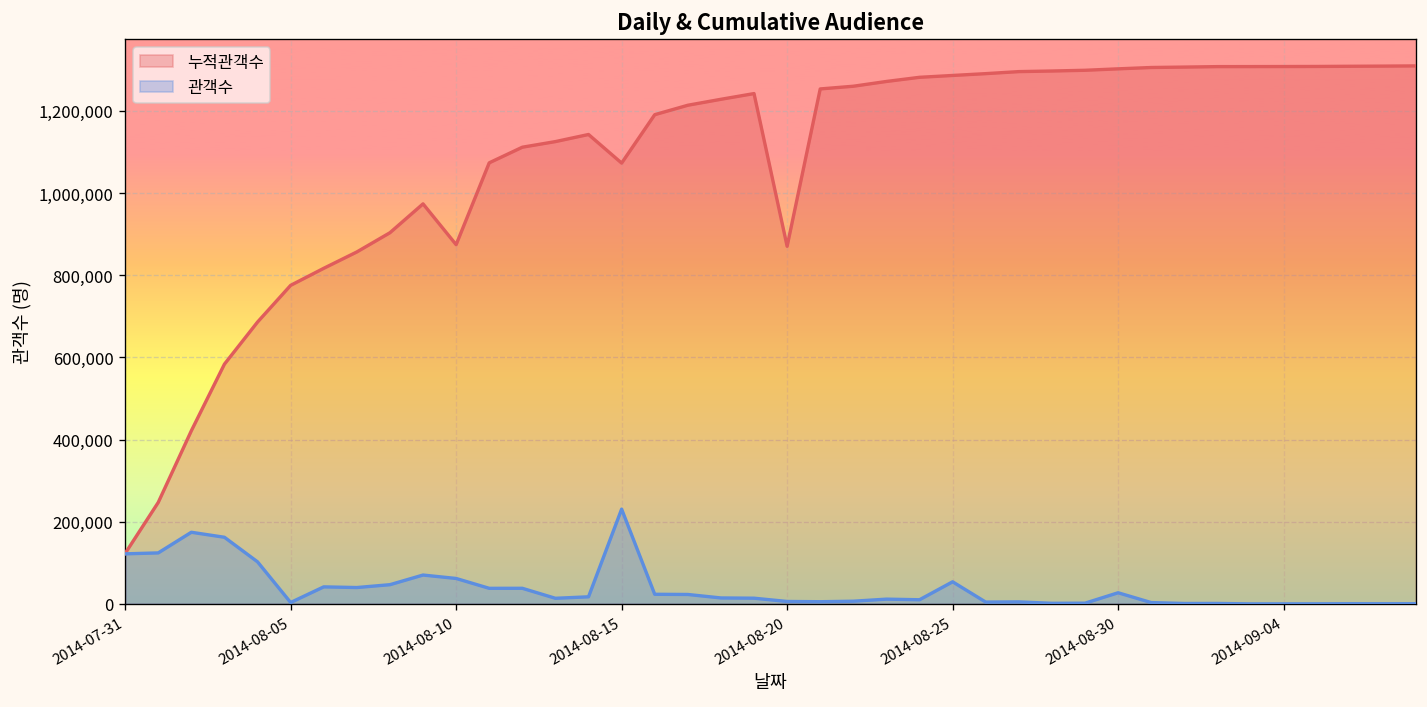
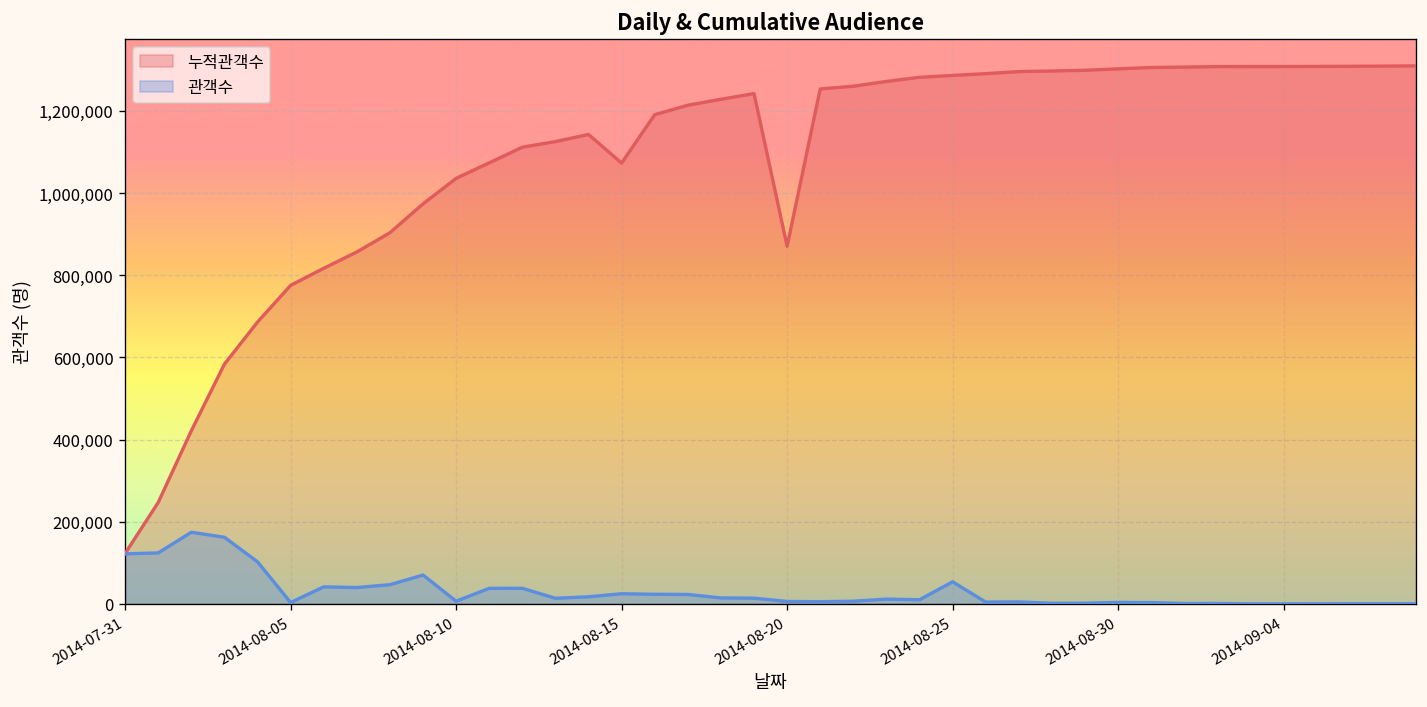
누적관객수, 2014-08-10: 870,000 -> 1,040,000
관객수, 2014-08-10: 60,000 -> 10,000
관객수, 2014-08-15: 230,000 -> 20,000
관객수, 2014-08-30: 30,000 -> 0
